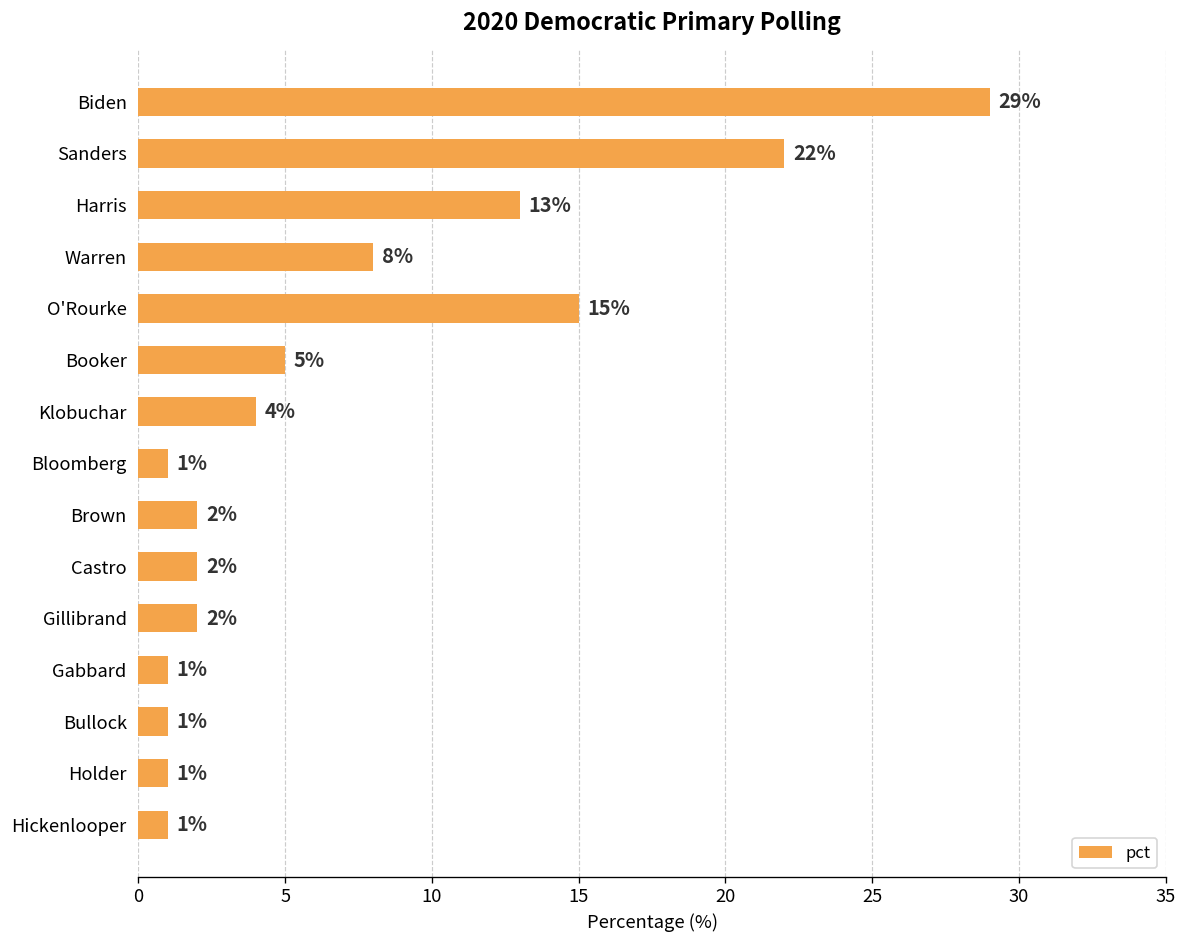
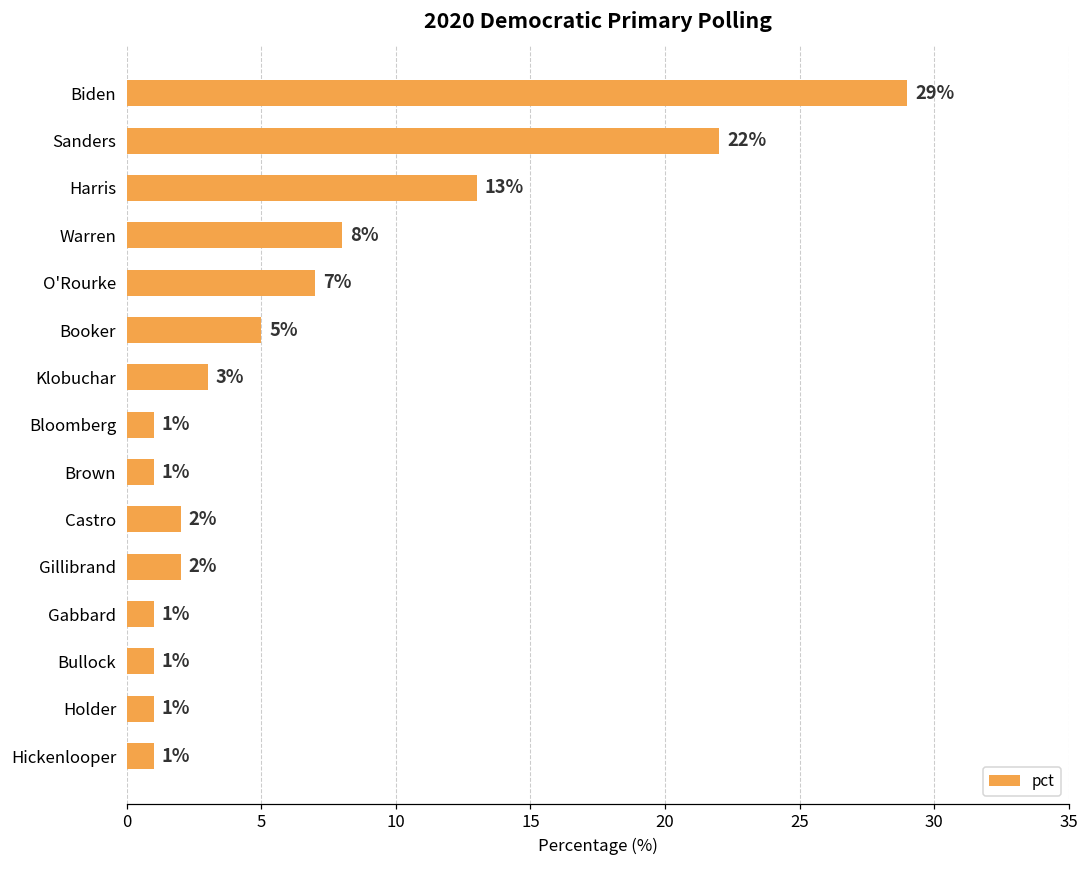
O'Rourke: 15% -> 7%
Klobuchar: 4% -> 3%
Brown: 2% -> 1%
